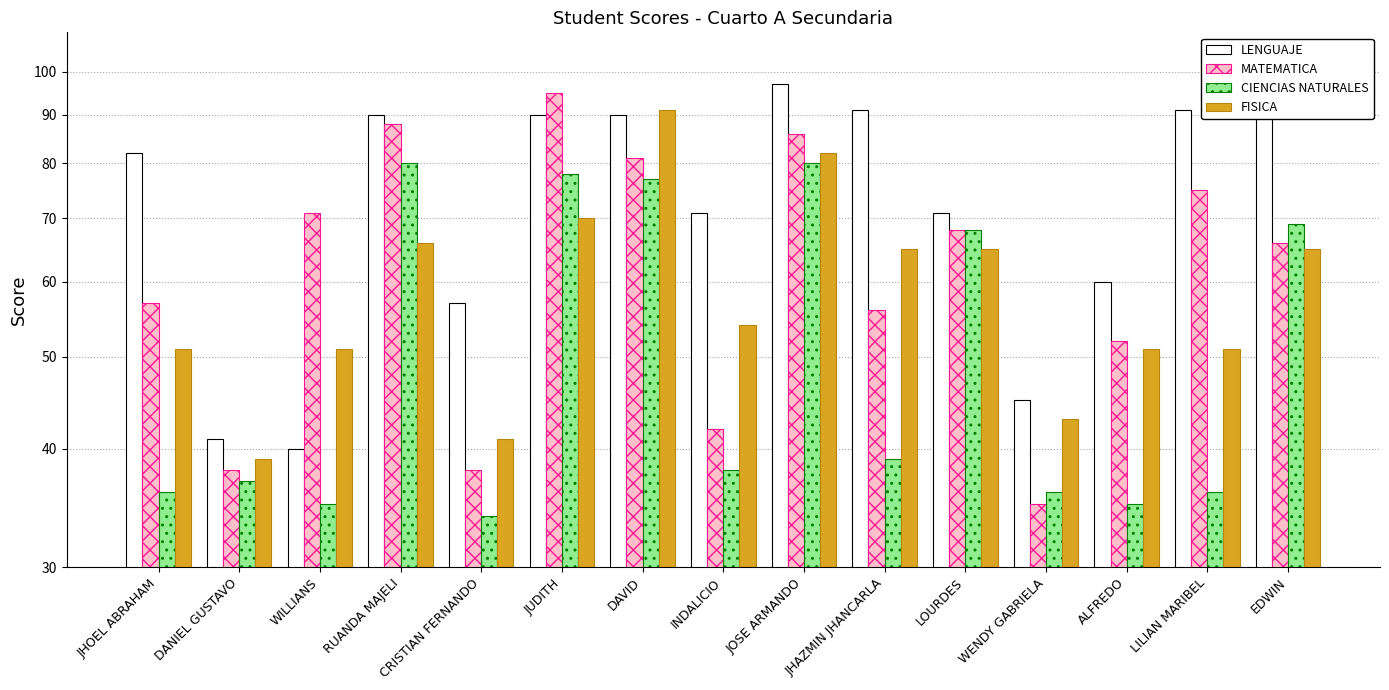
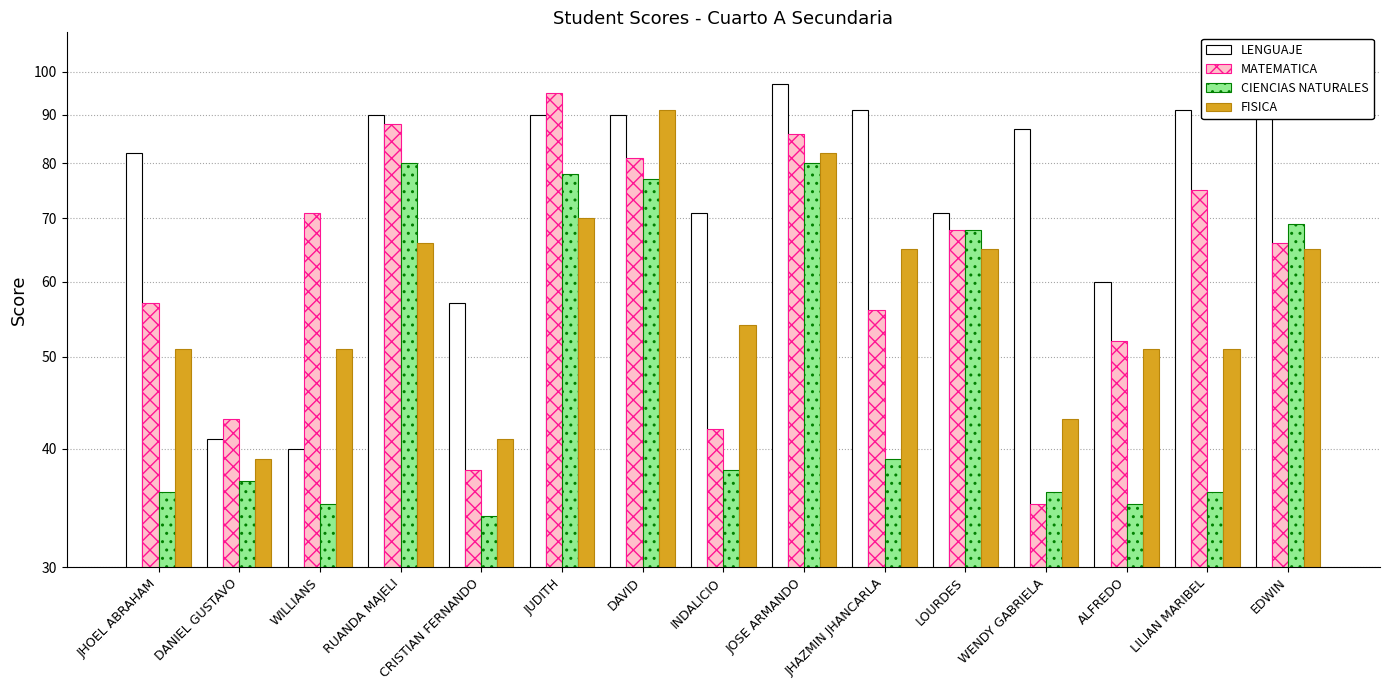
MATEMATICA, DANIEL GUSTAVO: 38 -> 43
LENGUAJE, WENDY GABRIELA: 45 -> 87
